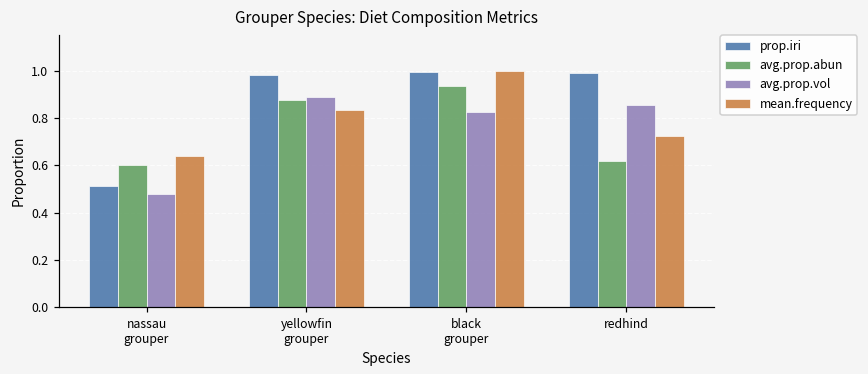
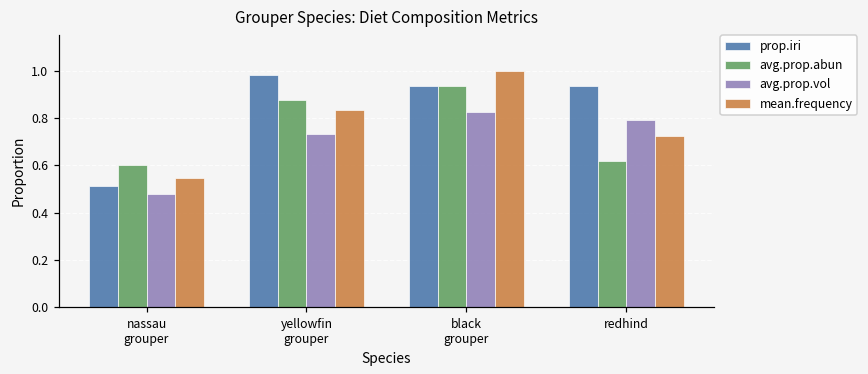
mean.frequency, nassau grouper: 0.64 -> 0.55
avg.prop.vol, yellowfin grouper: 0.89 -> 0.73
prop.iri, black grouper: 1.00 -> 0.93
prop.iri, redhind: 0.99 -> 0.93
avg.prop.vol, redhind: 0.86 -> 0.79
